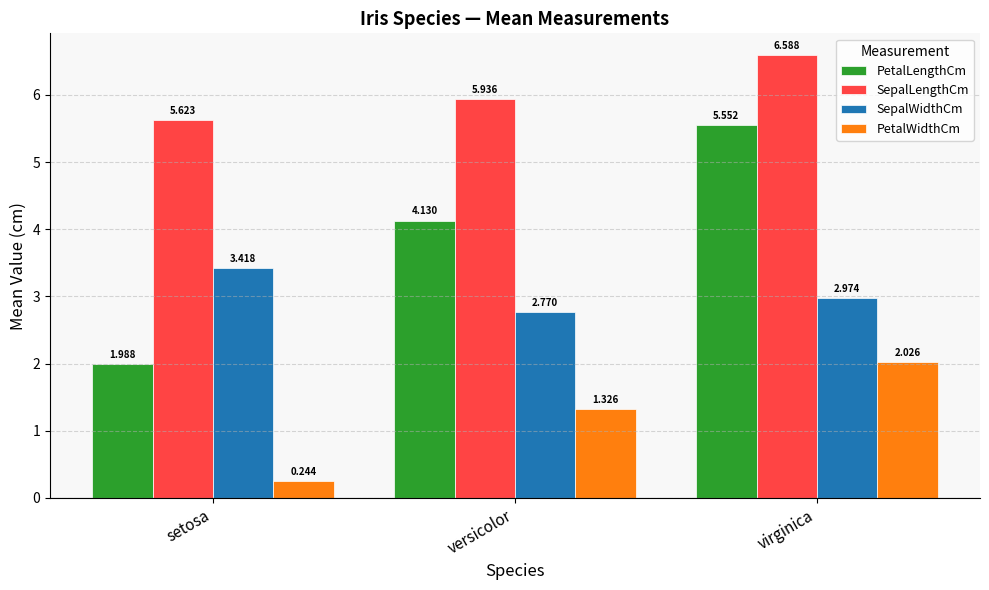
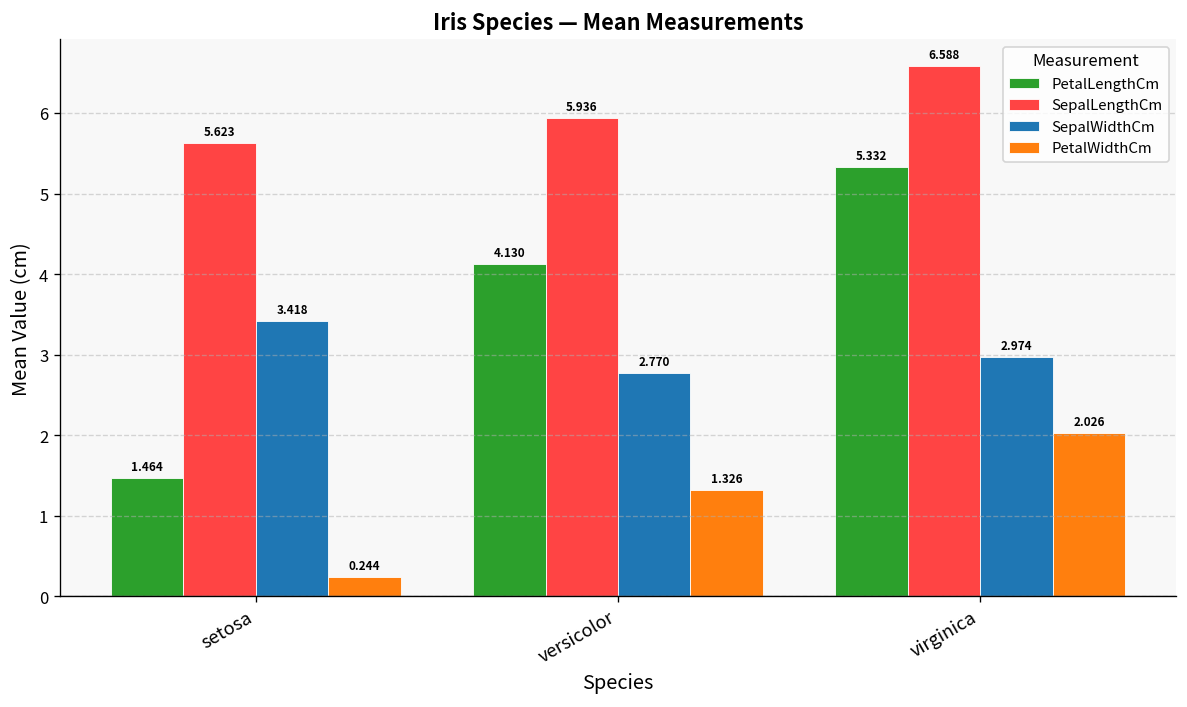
PetalLengthCm, setosa: 1.988 -> 1.464
PetalLengthCm, virginica: 5.552 -> 5.332
